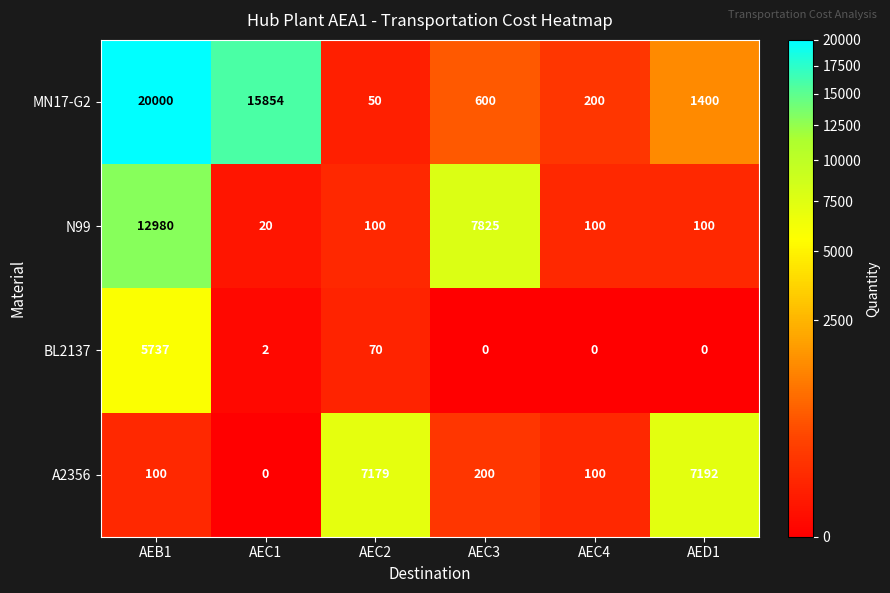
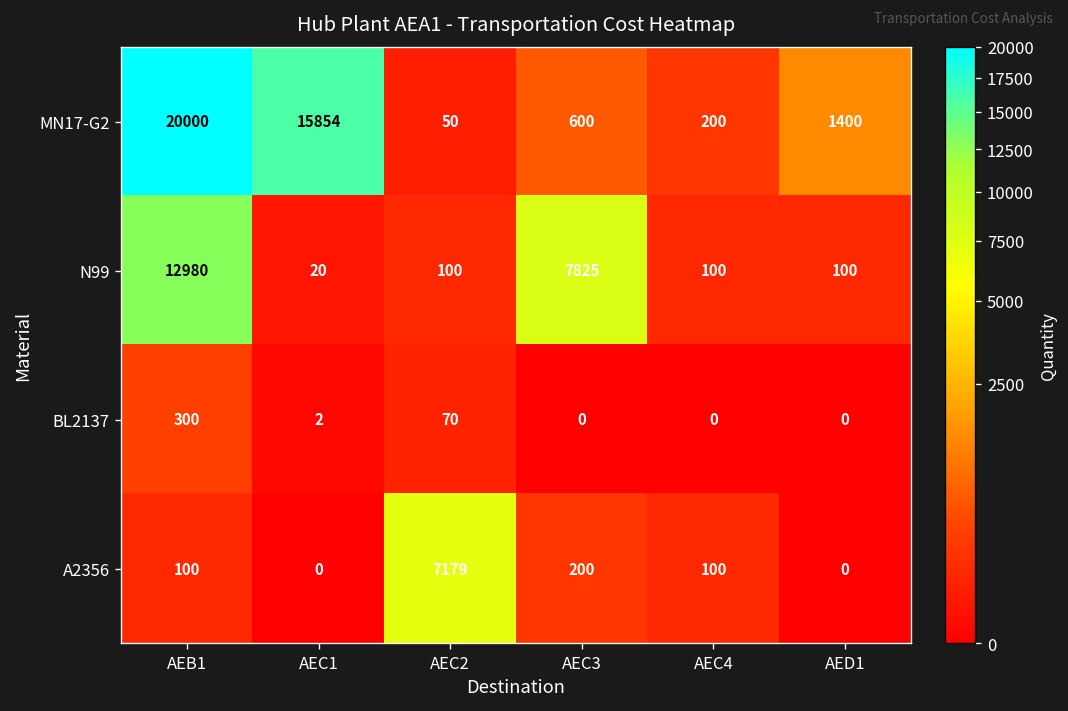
BL2137, AEB1: 5737 -> 300
A2356, AED1: 7192 -> 0
